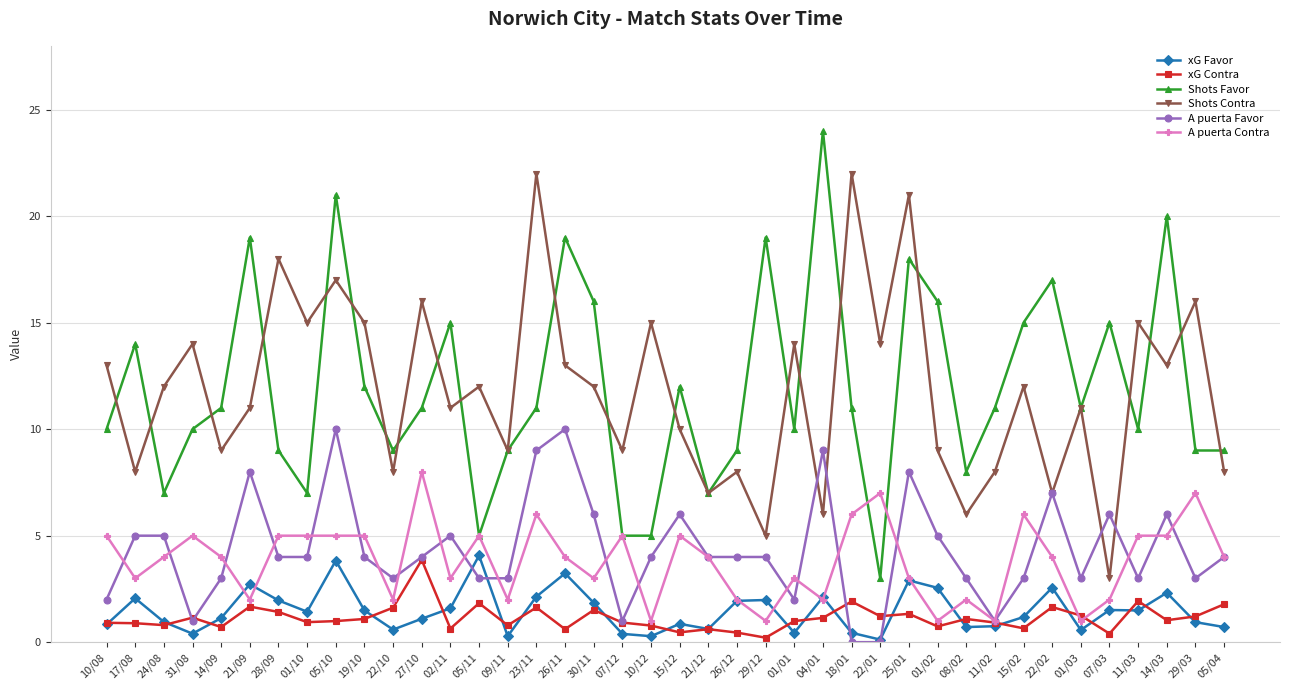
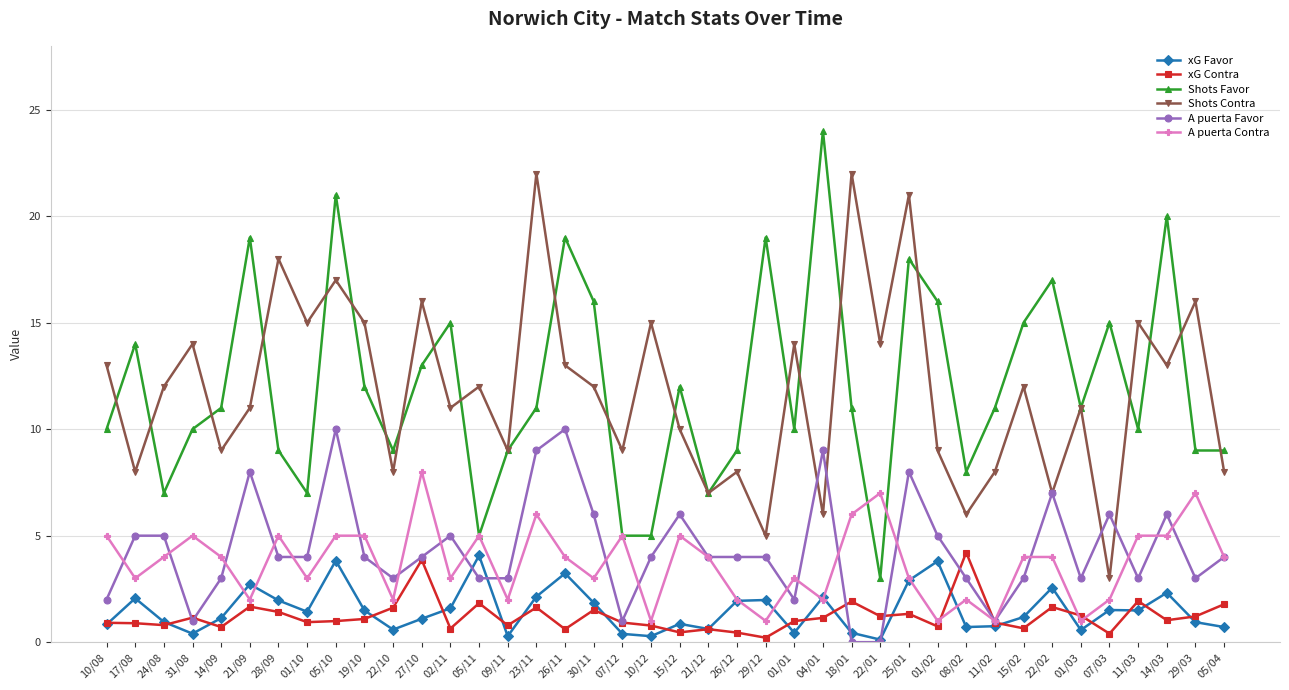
A puerta Contra, 01/10: 5 -> 3
Shots Favor, 27/10: 11 -> 13
xG Favor, 01/02: 2.6 -> 3.8
xG Contra, 08/02: 1.1 -> 4.2
A puerta Contra, 15/02: 6 -> 4
